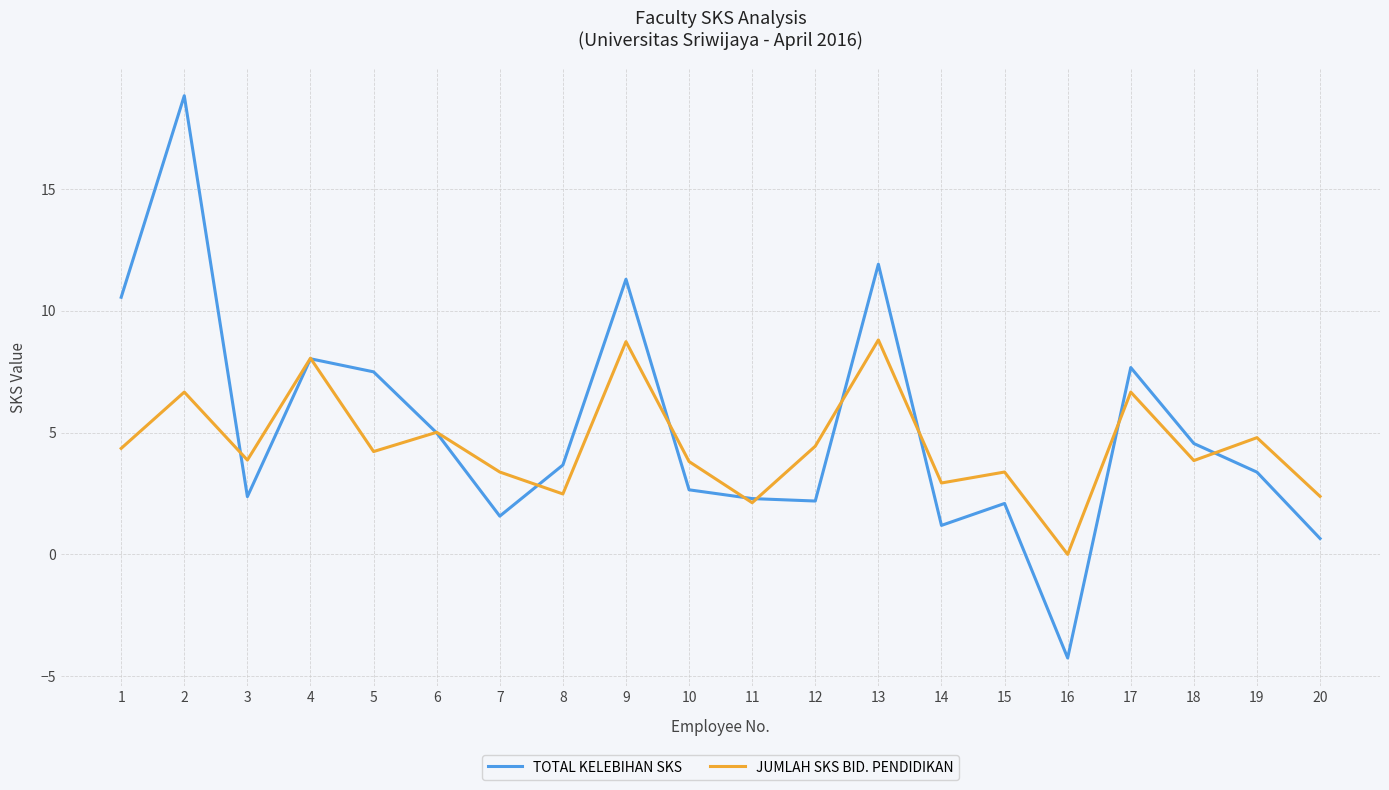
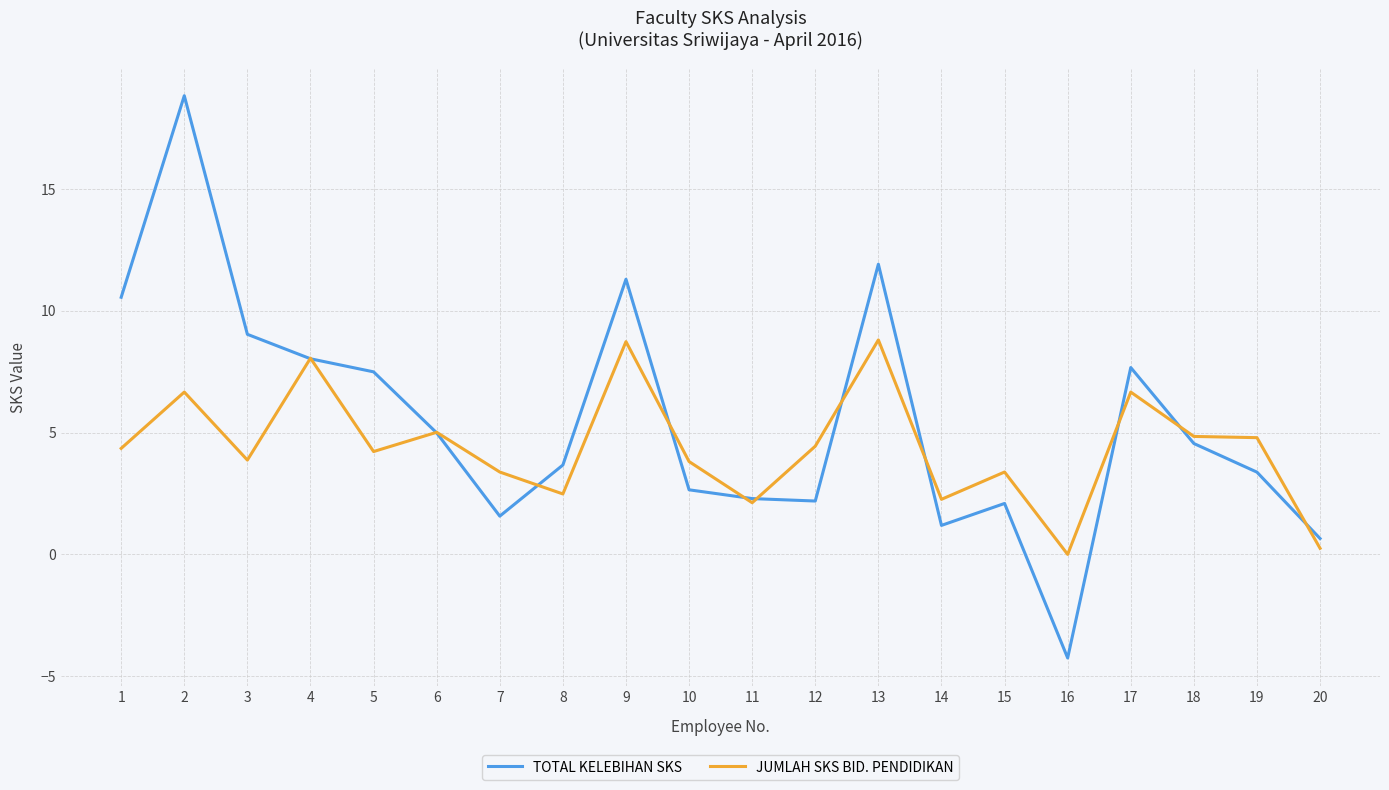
TOTAL KELEBIHAN SKS, 3: 2.4 -> 9.0
JUMLAH SKS BID. PENDIDIKAN, 14: 2.9 -> 2.3
JUMLAH SKS BID. PENDIDIKAN, 18: 3.9 -> 4.8
JUMLAH SKS BID. PENDIDIKAN, 20: 2.4 -> 0.3
